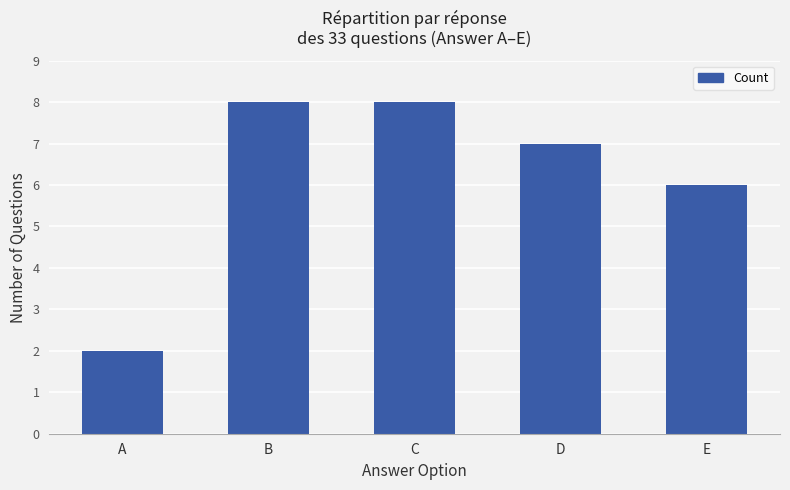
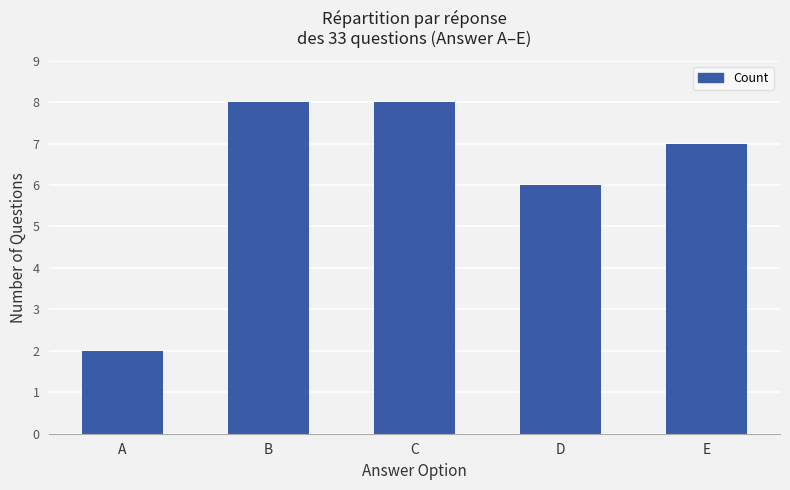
D: 7 -> 6
E: 6 -> 7
